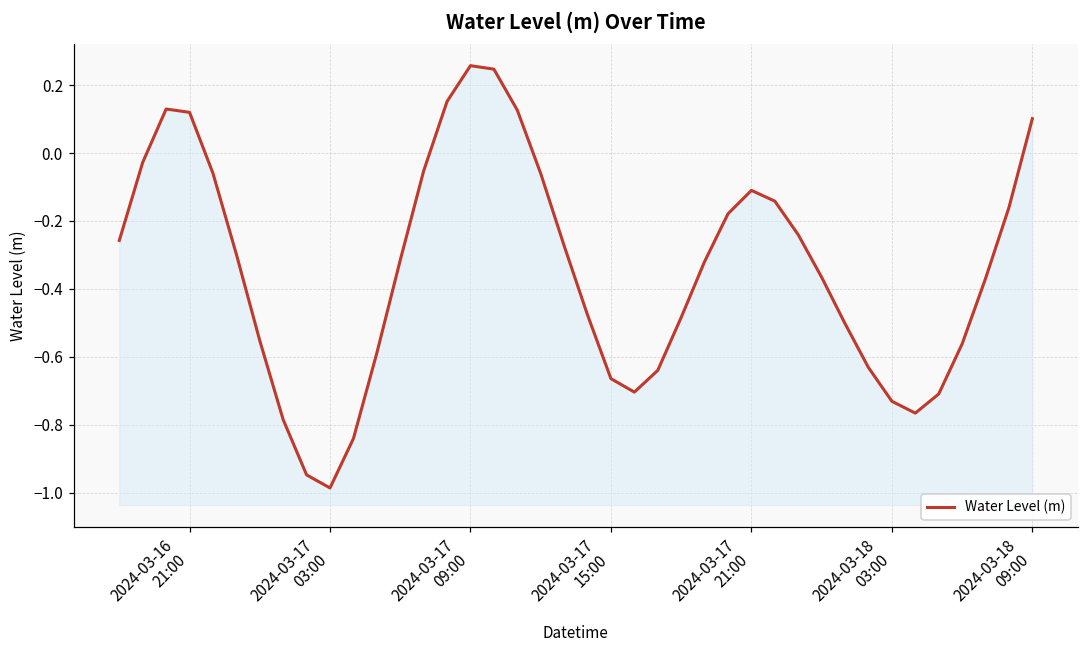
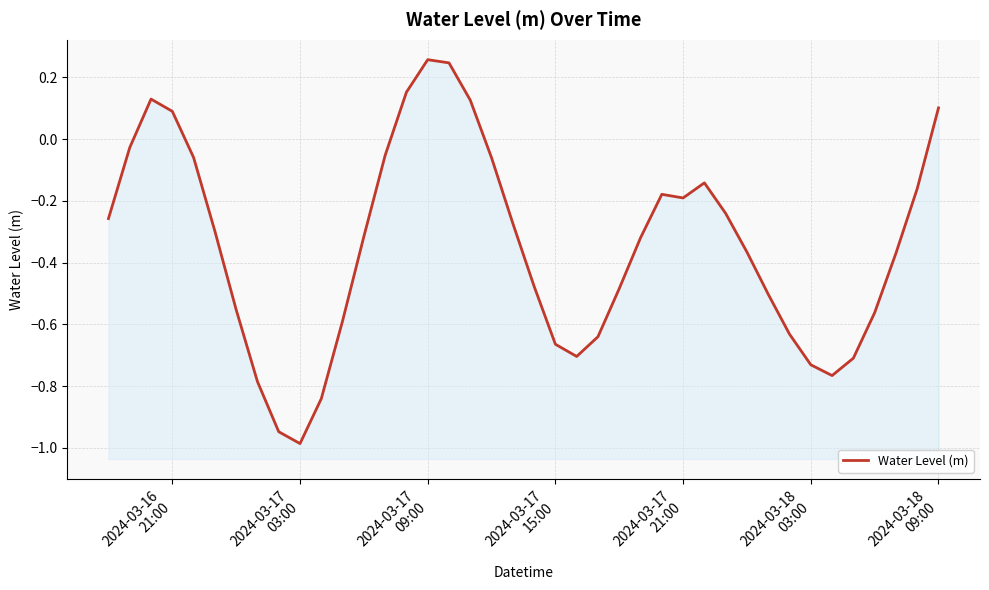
2024-03-16 21:00: 0.12 -> 0.09
2024-03-17 21:00: -0.11 -> -0.19
